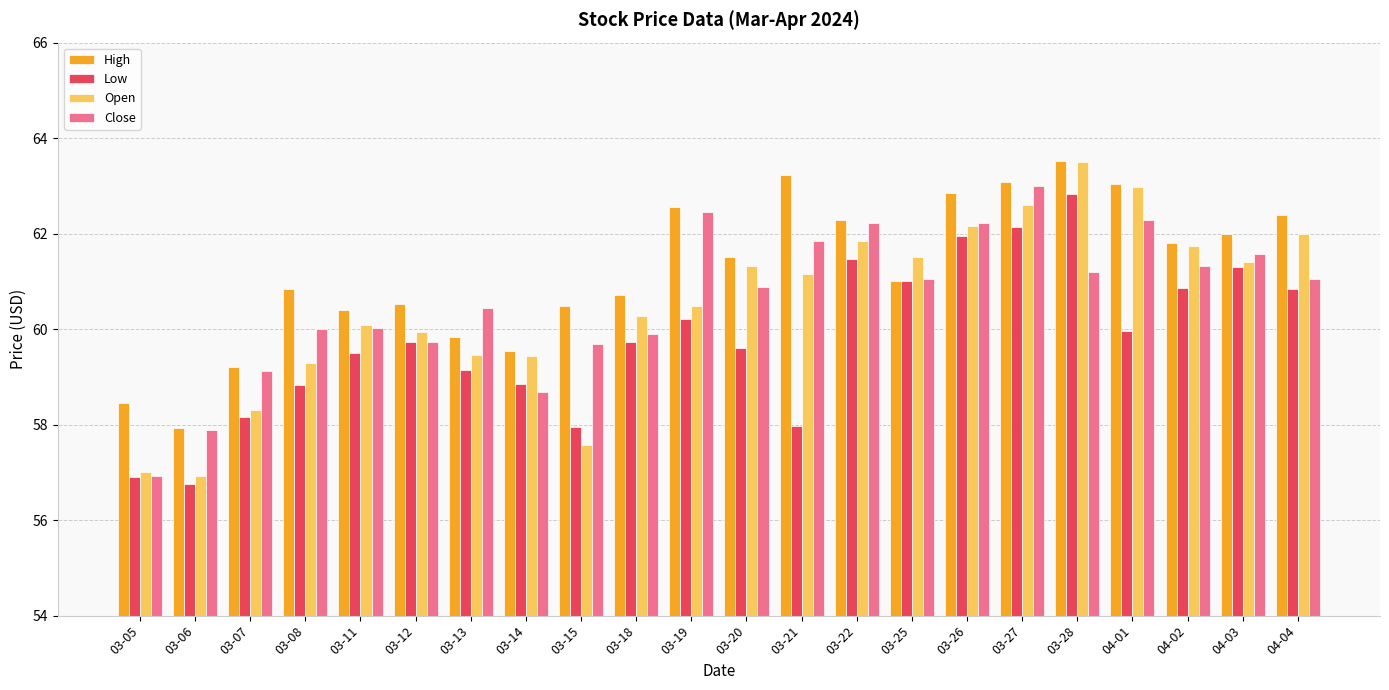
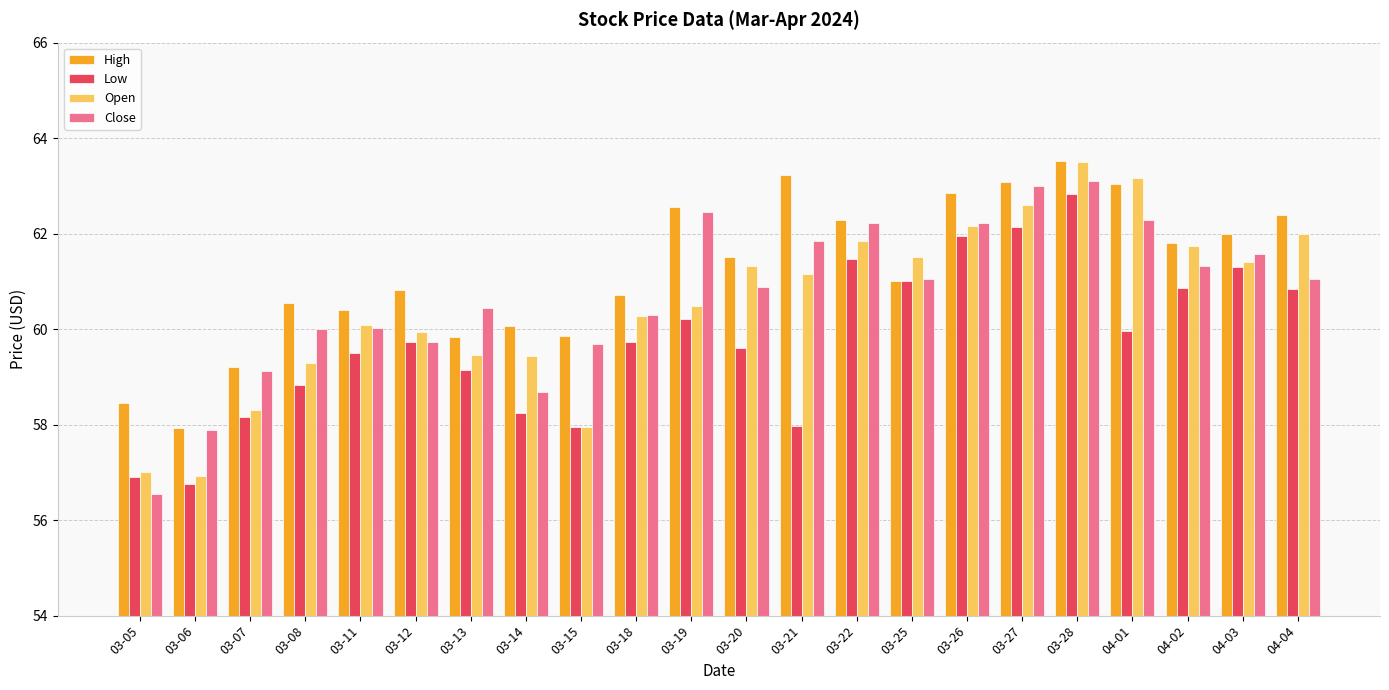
Close, 03-05: 56.9 -> 56.5
High, 03-08: 60.8 -> 60.5
High, 03-12: 60.5 -> 60.8
High, 03-14: 59.5 -> 60.1
Low, 03-14: 58.8 -> 58.2
High, 03-15: 60.5 -> 59.9
Open, 03-15: 57.6 -> 58.0
Close, 03-18: 59.9 -> 60.3
Close, 03-28: 61.2 -> 63.1
Open, 04-01: 63.0 -> 63.2
